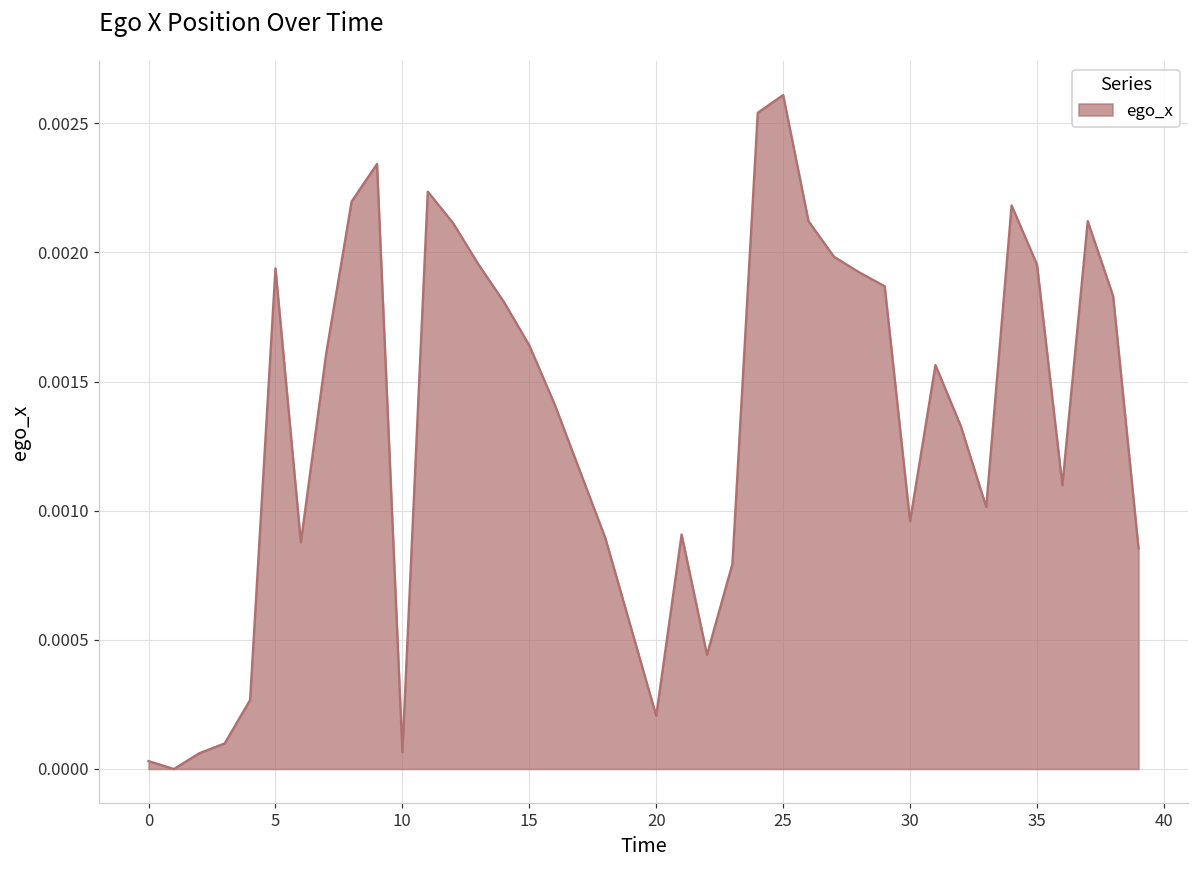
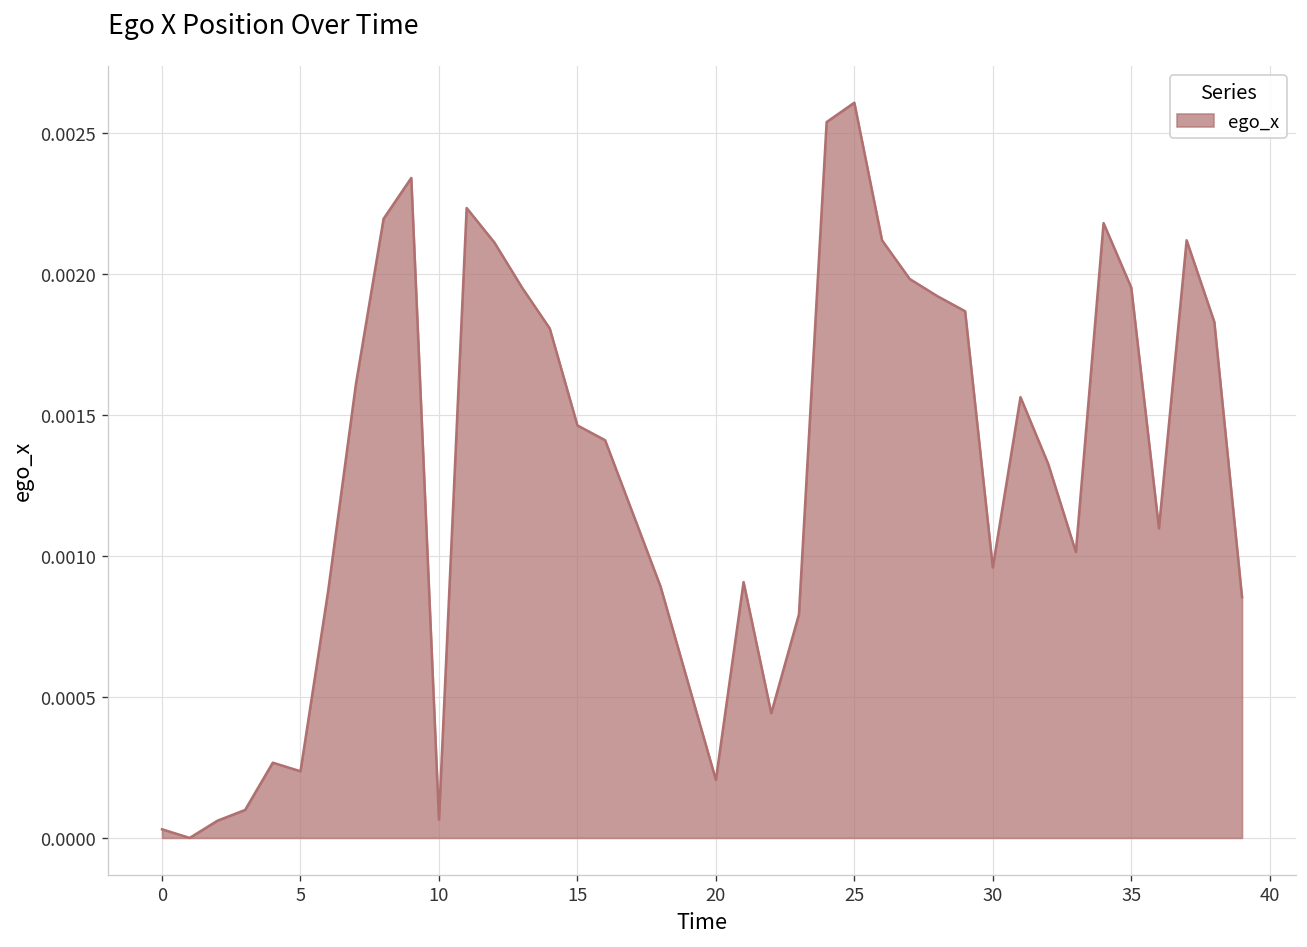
5: 0.00194 -> 0.00024
15: 0.00164 -> 0.00146
